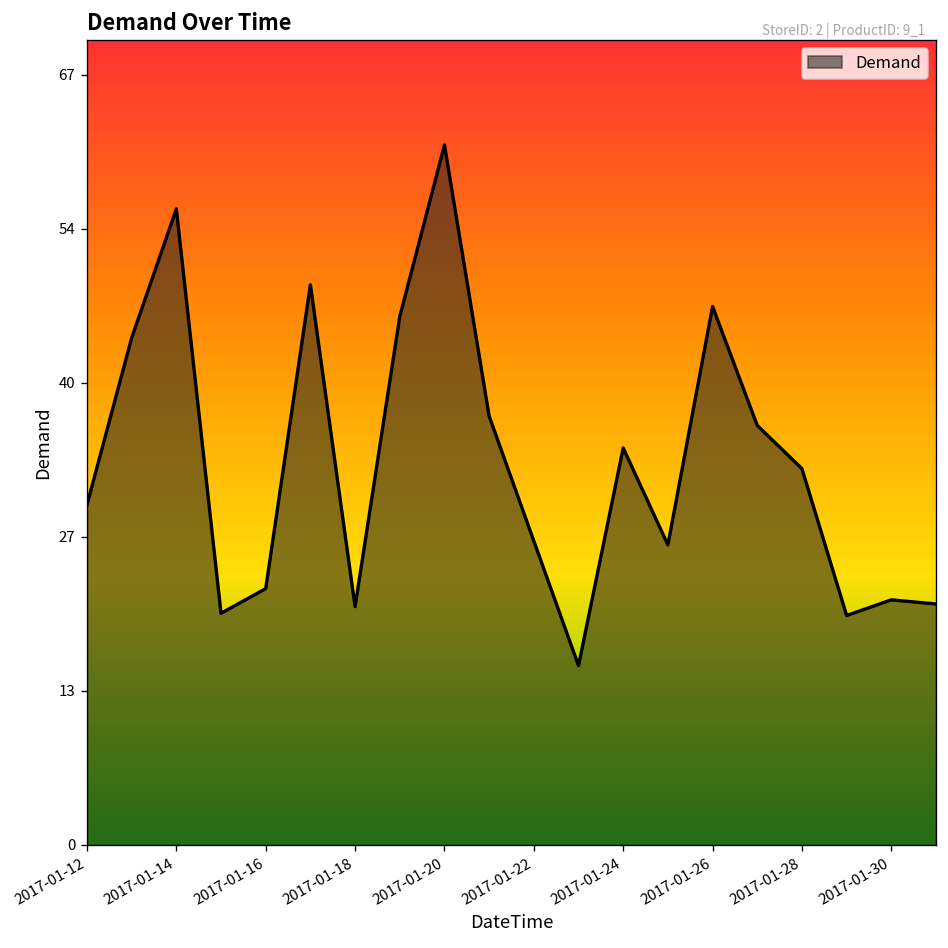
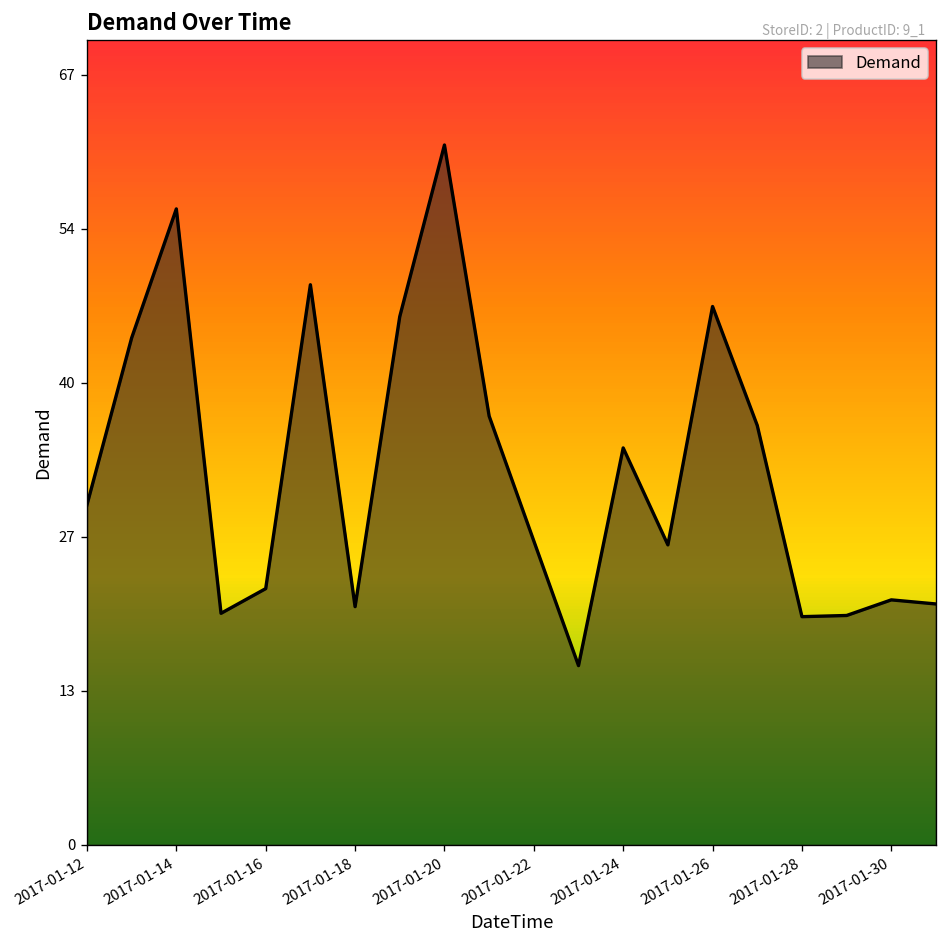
2017-01-28: 33 -> 20
